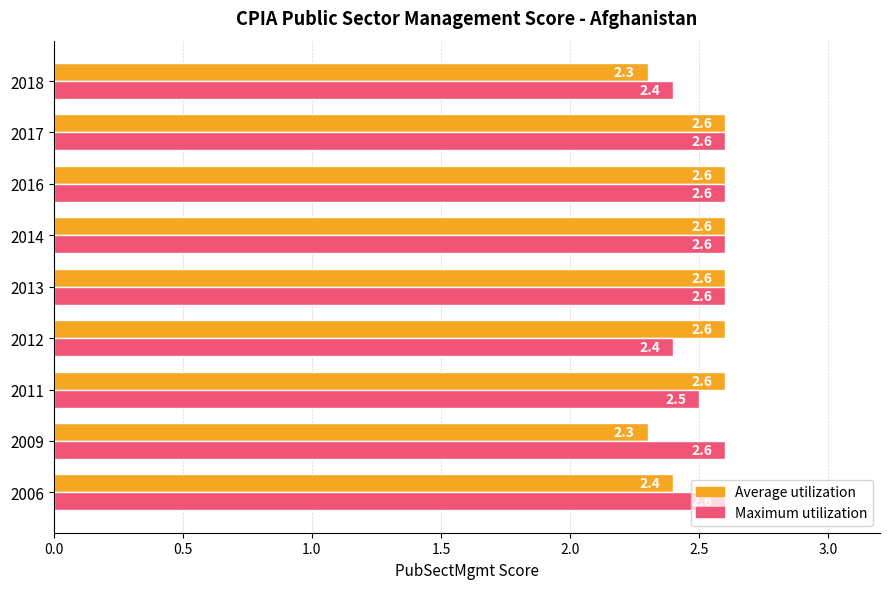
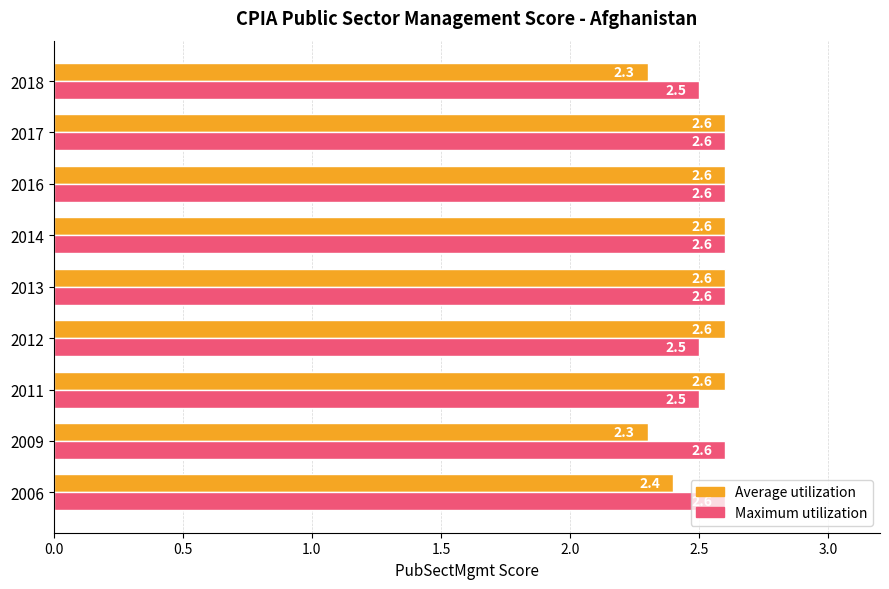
Maximum utilization, 2018: 2.4 -> 2.5
Maximum utilization, 2012: 2.4 -> 2.5
